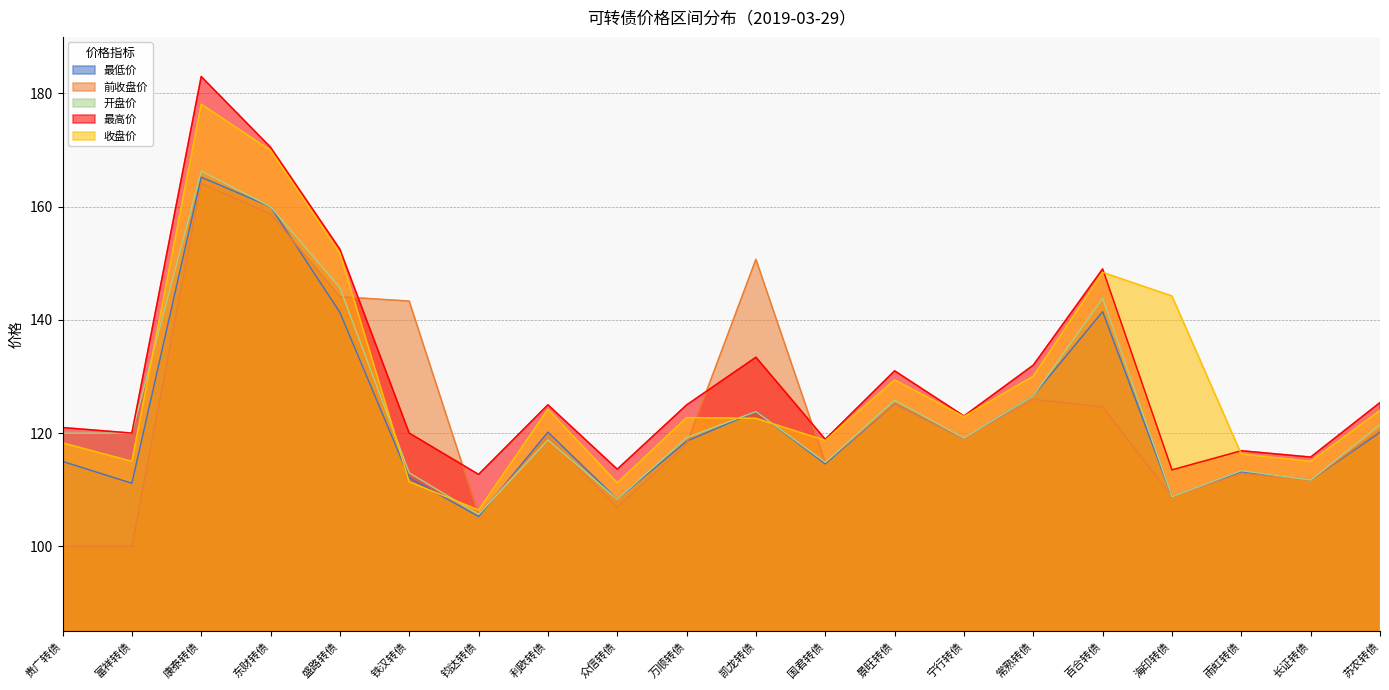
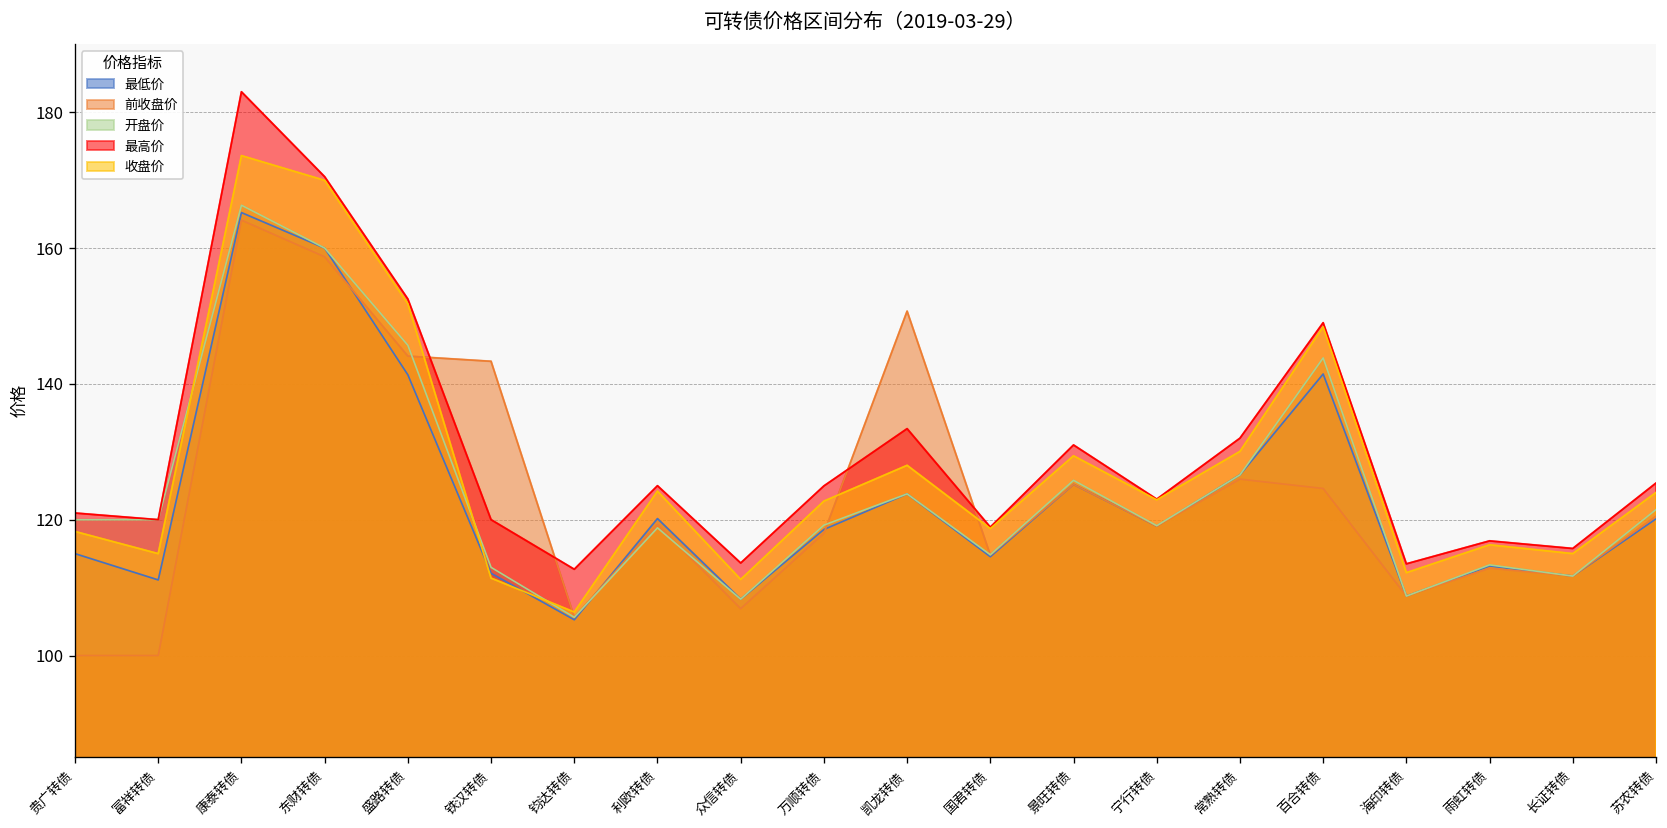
收盘价, 康泰转债: 178 -> 174
收盘价, 凯龙转债: 123 -> 128
收盘价, 海印转债: 144 -> 112
